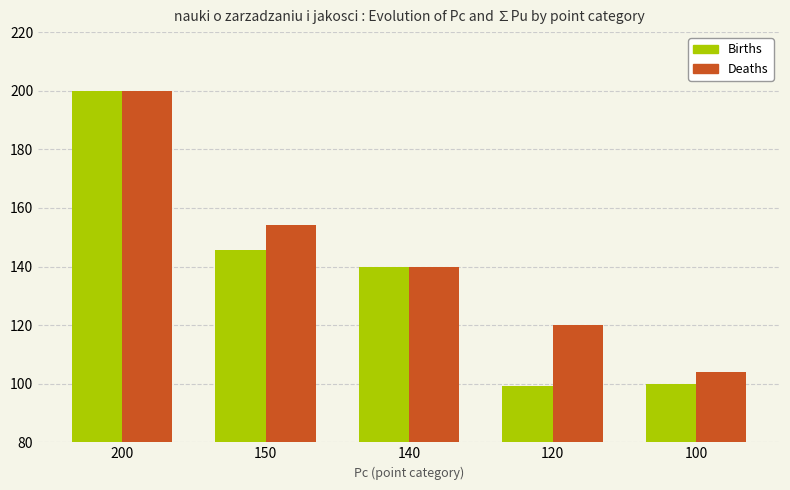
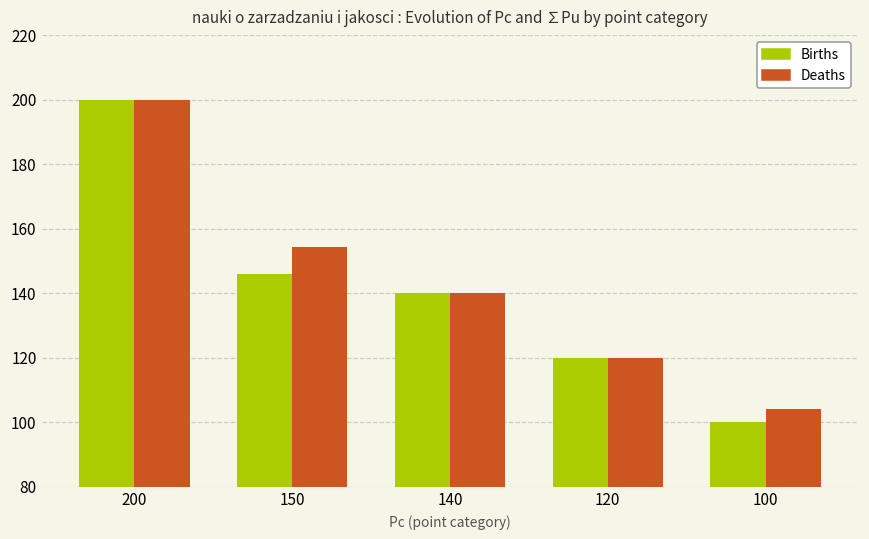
Births, 120: 99 -> 120
